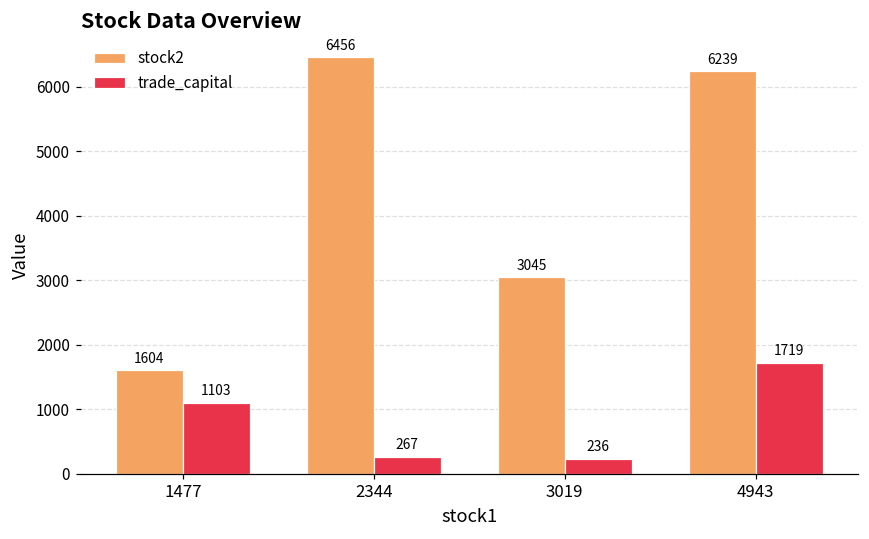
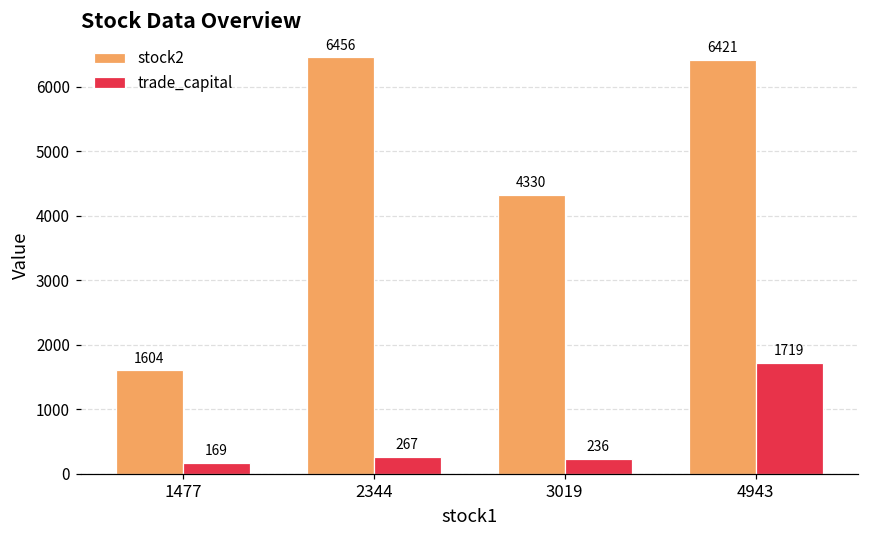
trade_capital, 1477: 1103 -> 169
stock2, 3019: 3045 -> 4330
stock2, 4943: 6239 -> 6421
